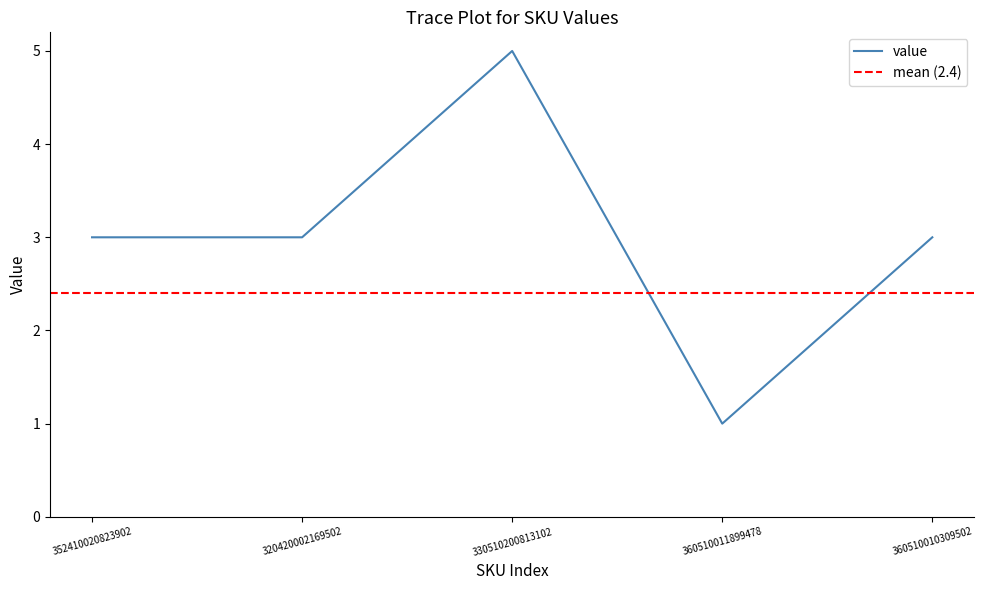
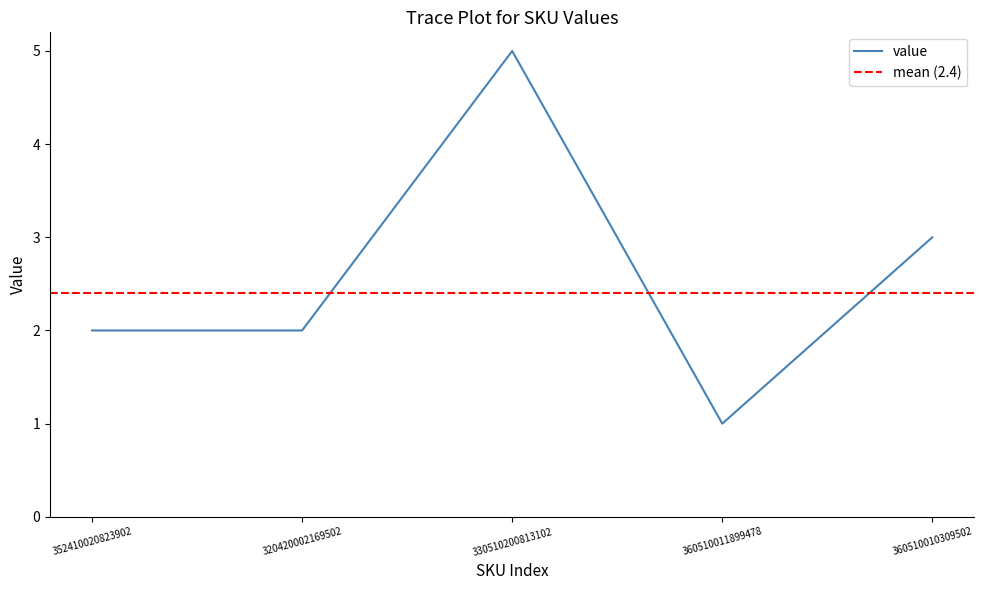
352410020823902: 3 -> 2
320420002169502: 3 -> 2
